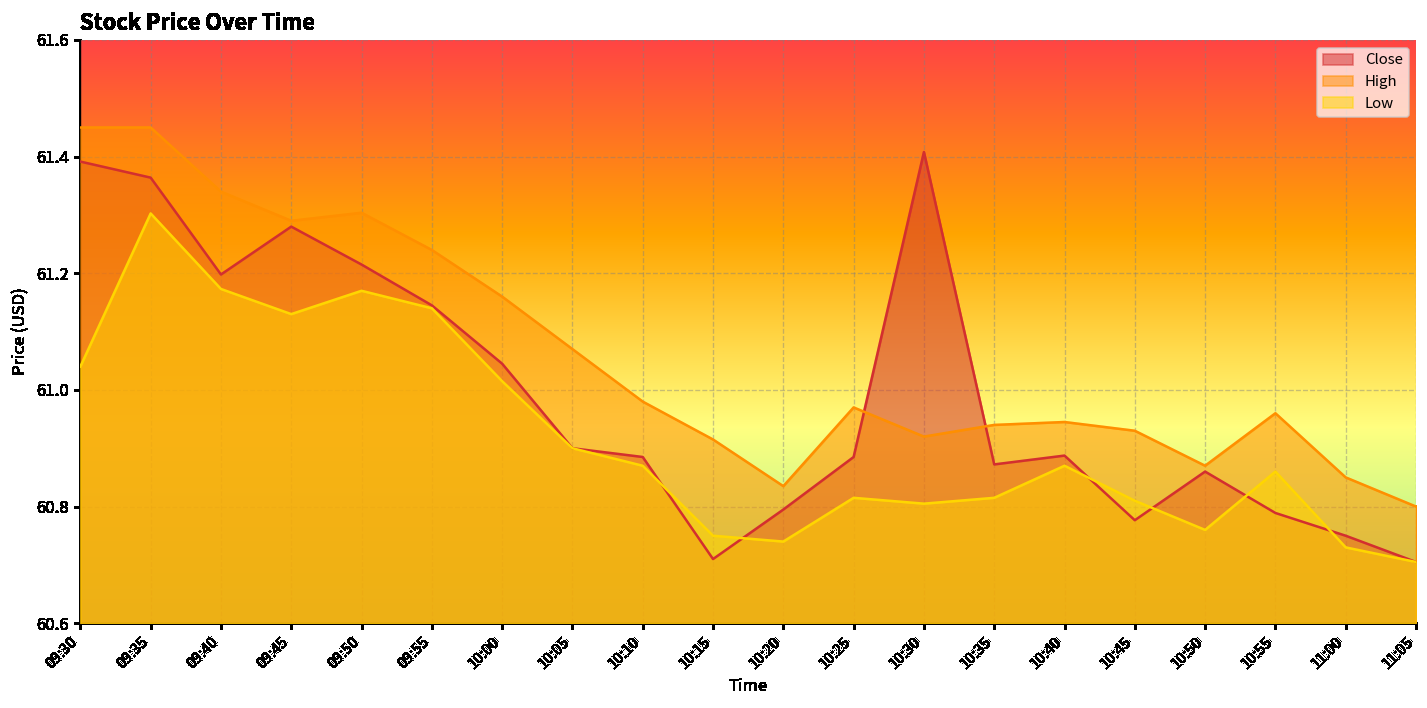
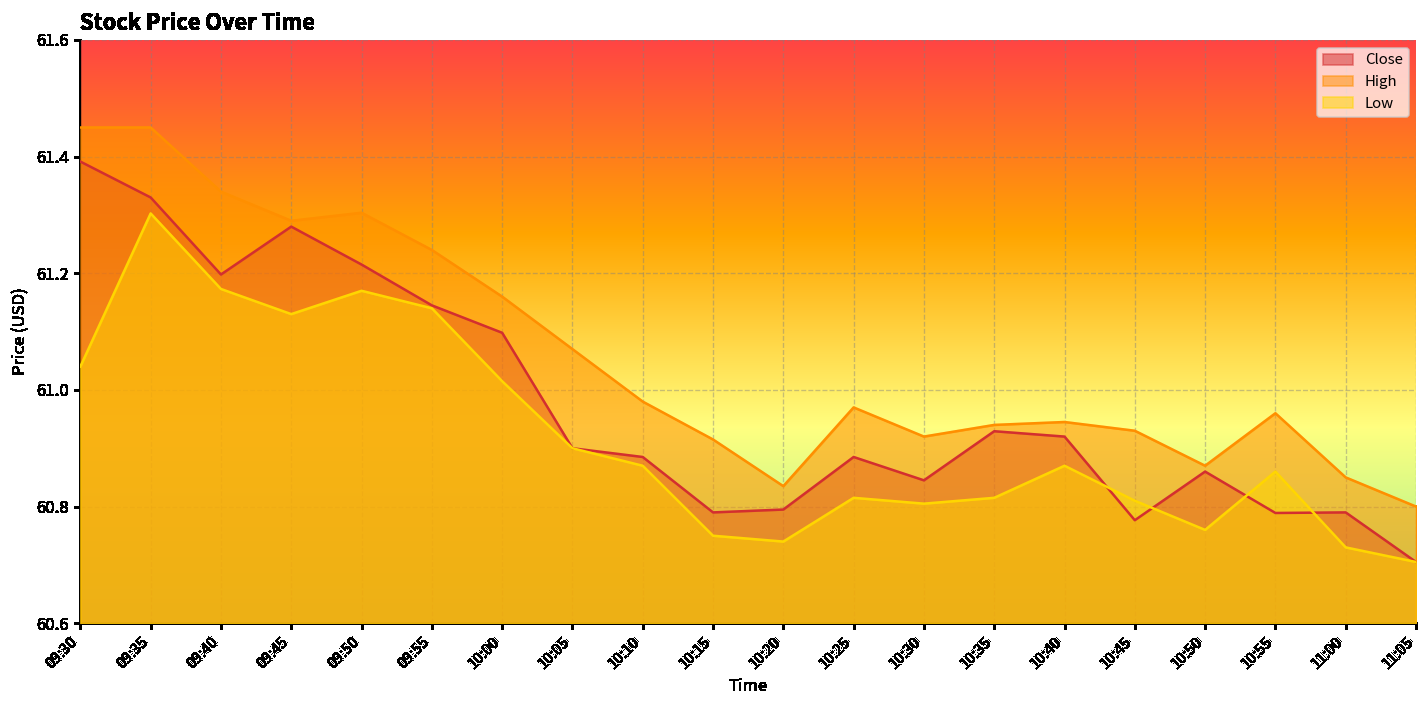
Close, 09:35: 61.36 -> 61.33
Close, 10:00: 61.05 -> 61.10
Close, 10:15: 60.71 -> 60.79
Close, 10:30: 61.41 -> 60.85
Close, 10:35: 60.87 -> 60.93
Close, 10:40: 60.89 -> 60.92
Close, 11:00: 60.75 -> 60.79
